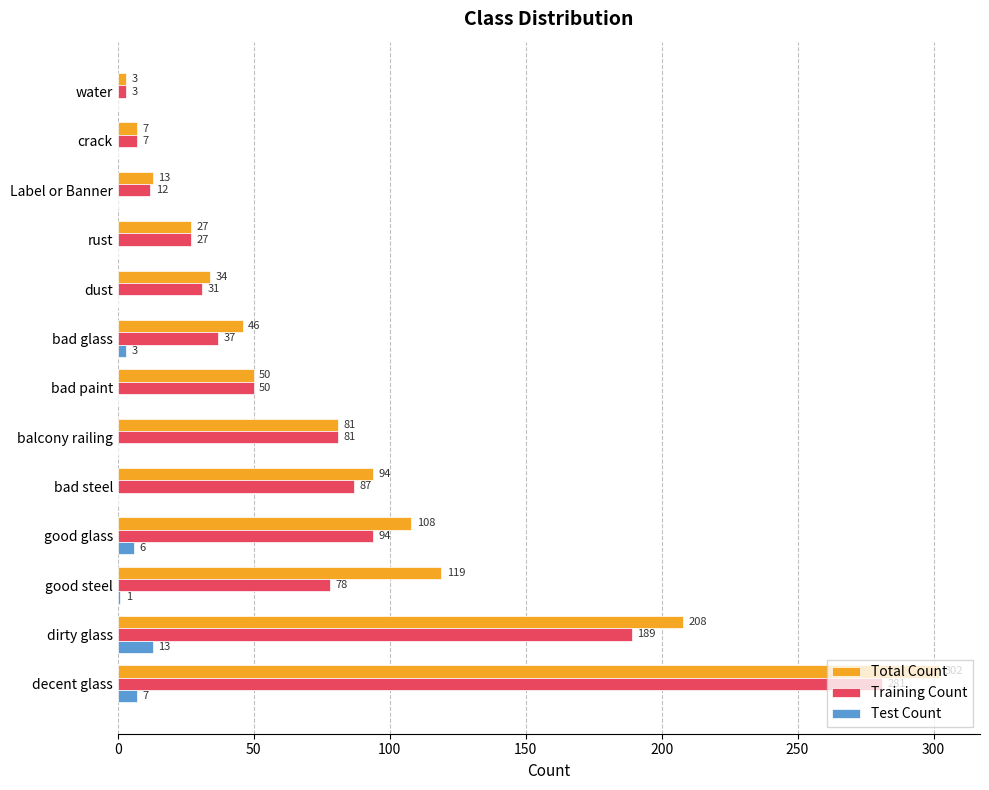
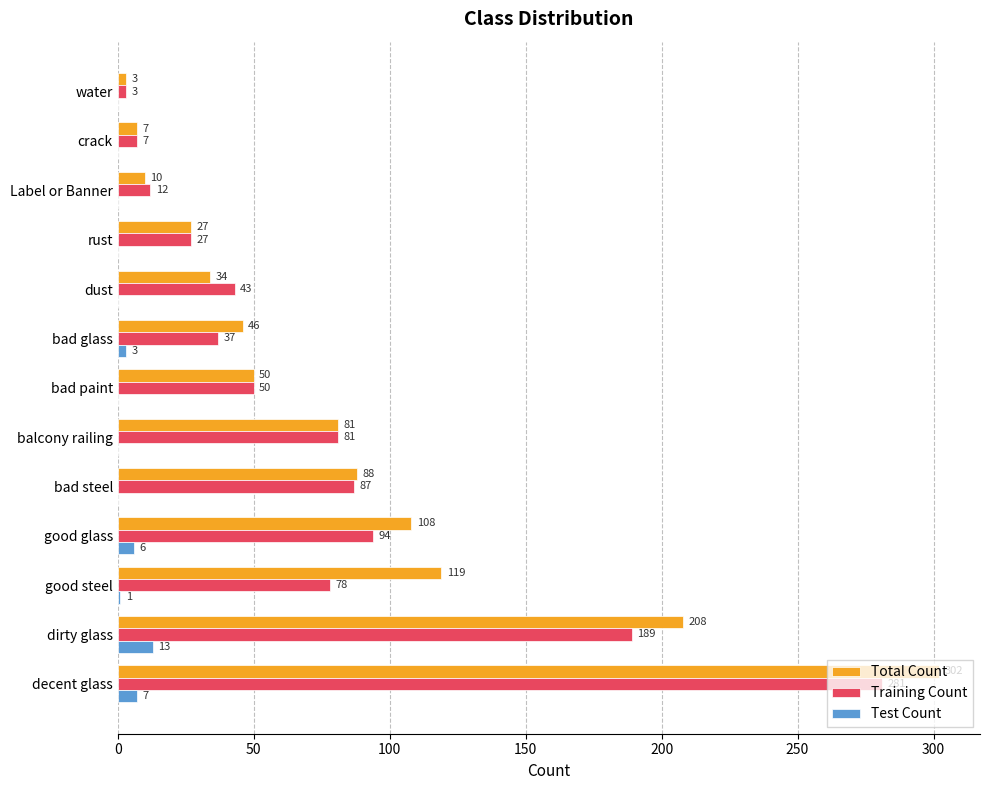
Total Count, Label or Banner: 13 -> 10
Training Count, dust: 31 -> 43
Total Count, bad steel: 94 -> 88
